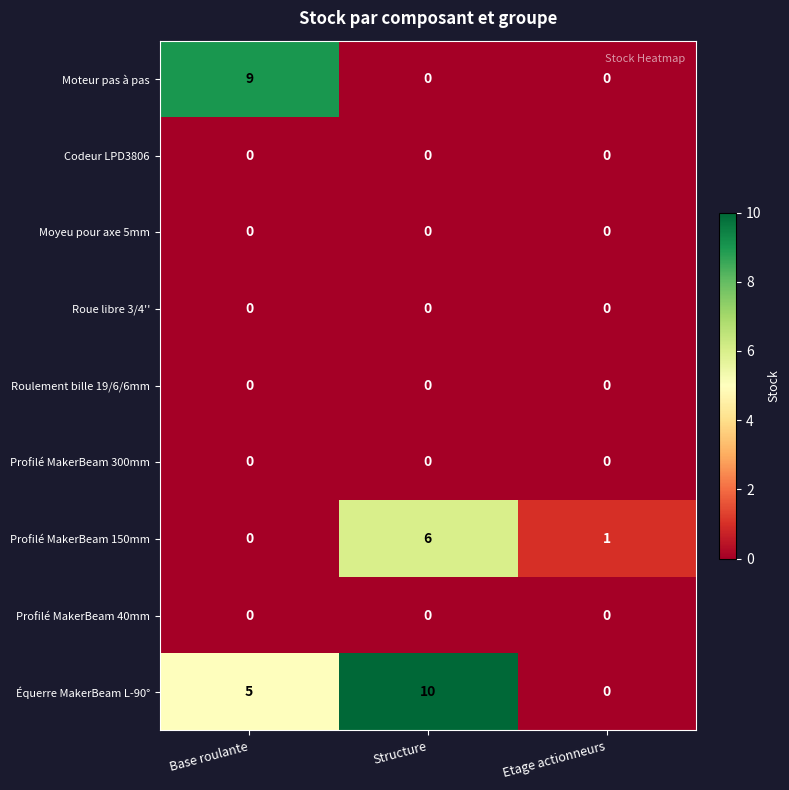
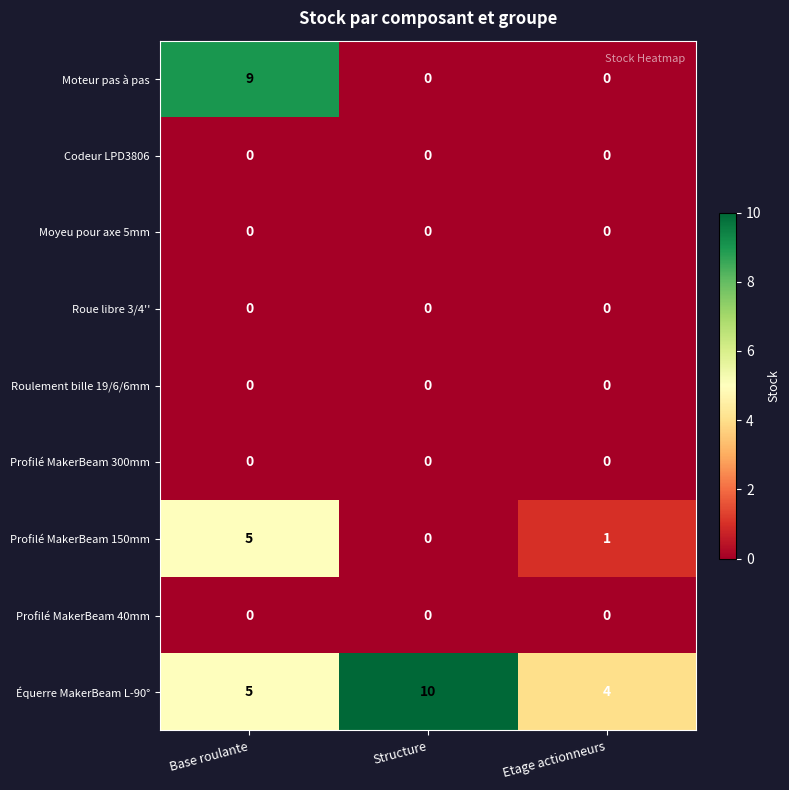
Profilé MakerBeam 150mm, Base roulante: 0 -> 5
Profilé MakerBeam 150mm, Structure: 6 -> 0
Équerre MakerBeam L-90°, Etage actionneurs: 0 -> 4
